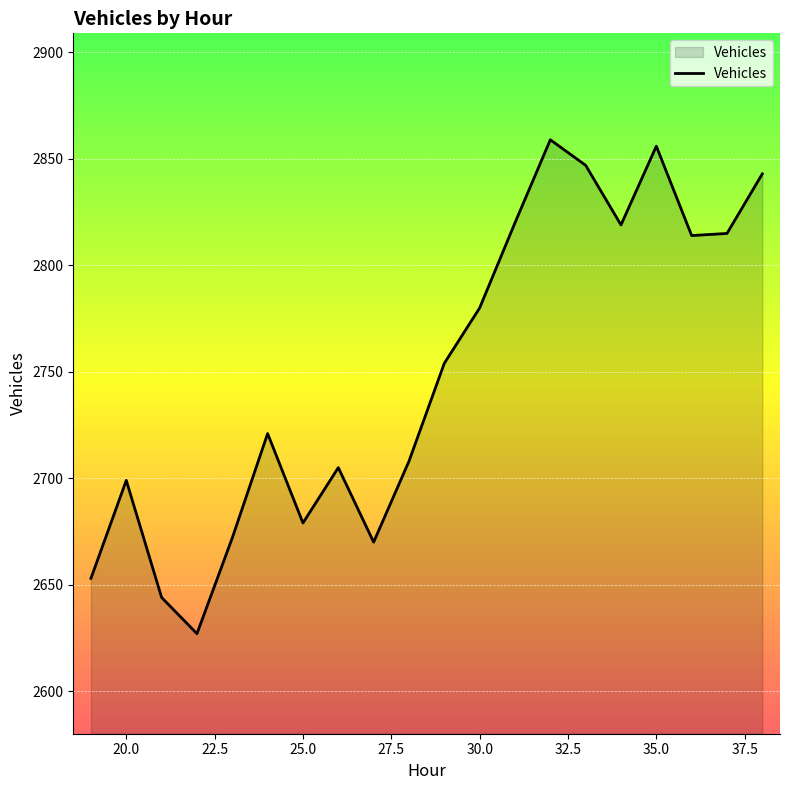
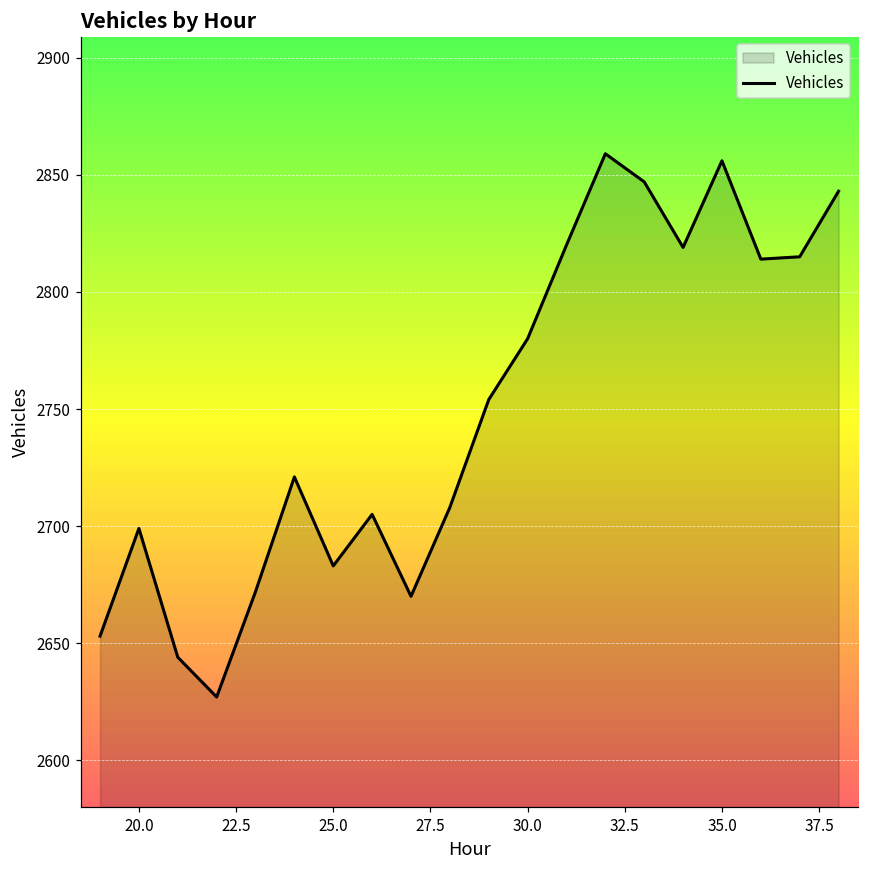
25.0: 2679 -> 2683
